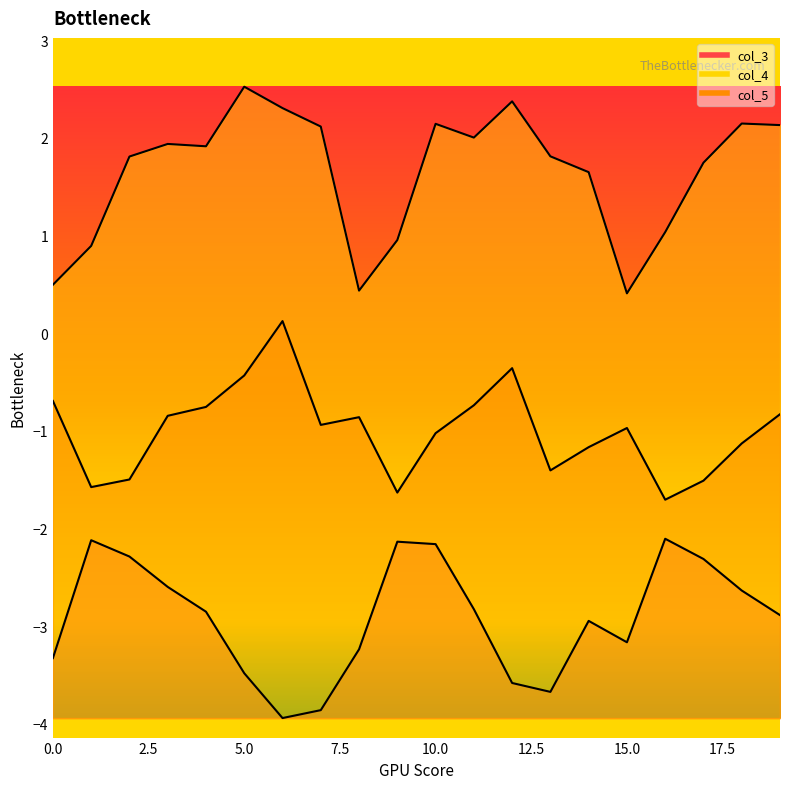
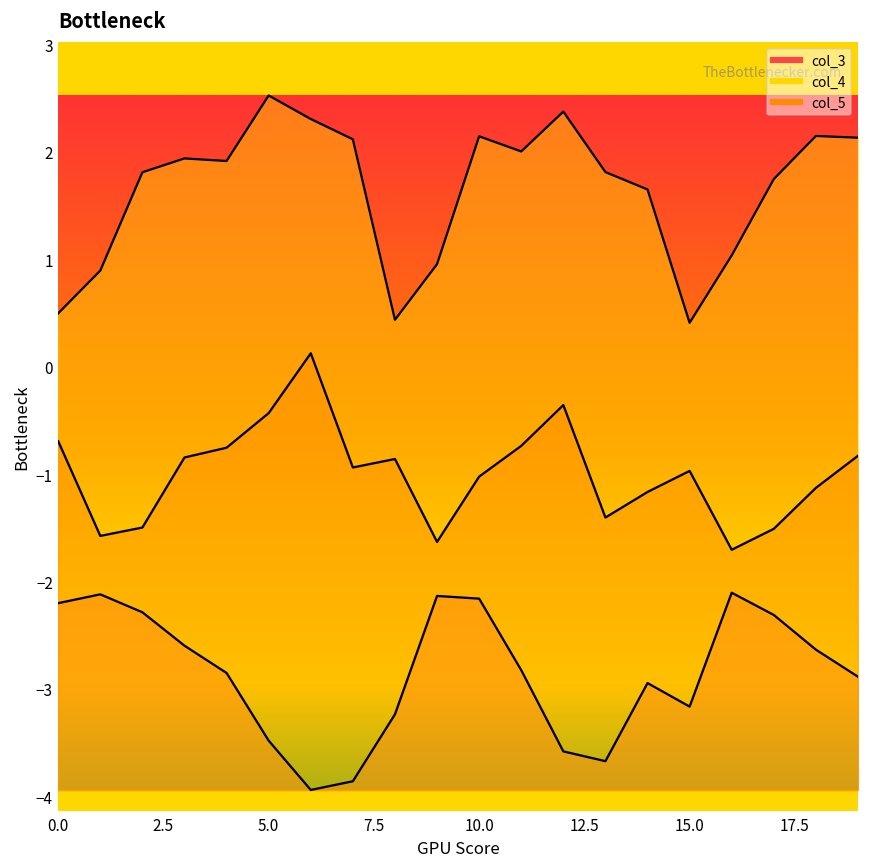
col_3, 0.0: -3.3 -> -2.2
